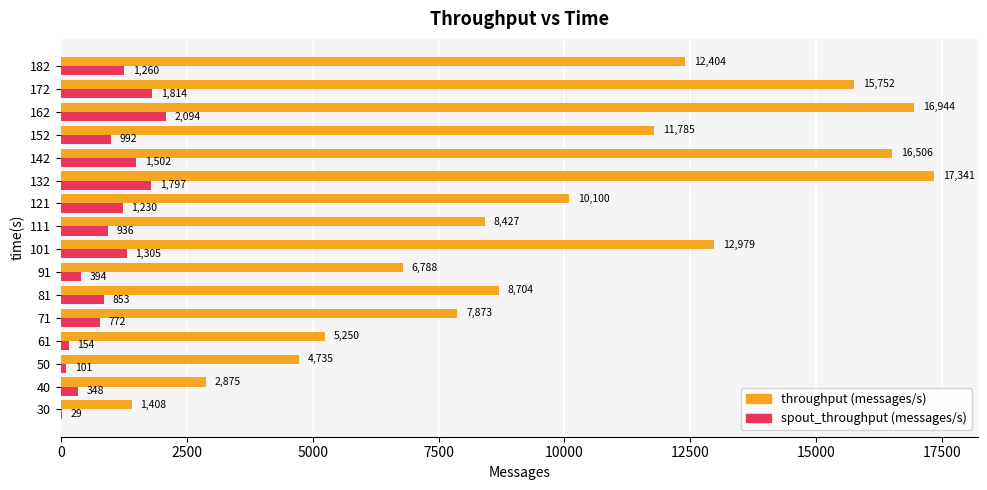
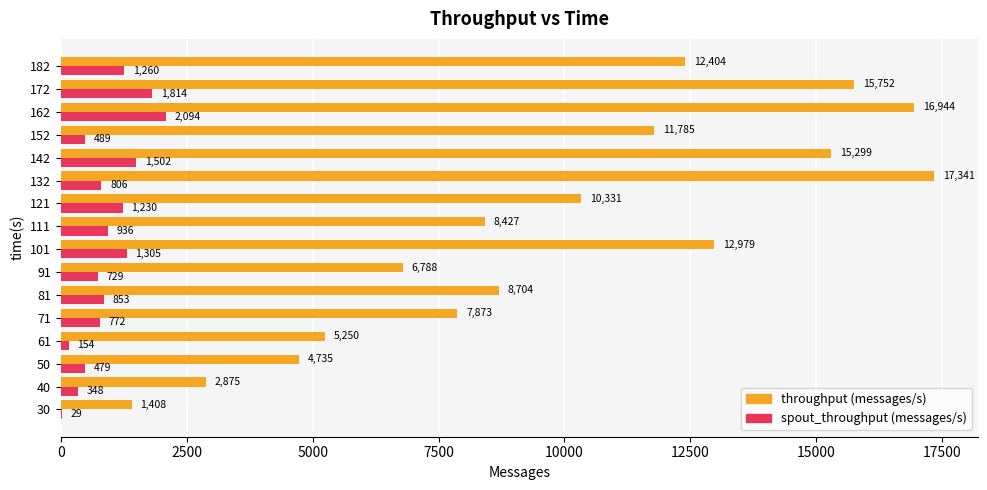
spout_throughput (messages/s), 152: 992 -> 489
throughput (messages/s), 142: 16,506 -> 15,299
spout_throughput (messages/s), 132: 1,797 -> 806
throughput (messages/s), 121: 10,100 -> 10,331
spout_throughput (messages/s), 91: 394 -> 729
spout_throughput (messages/s), 50: 101 -> 479
